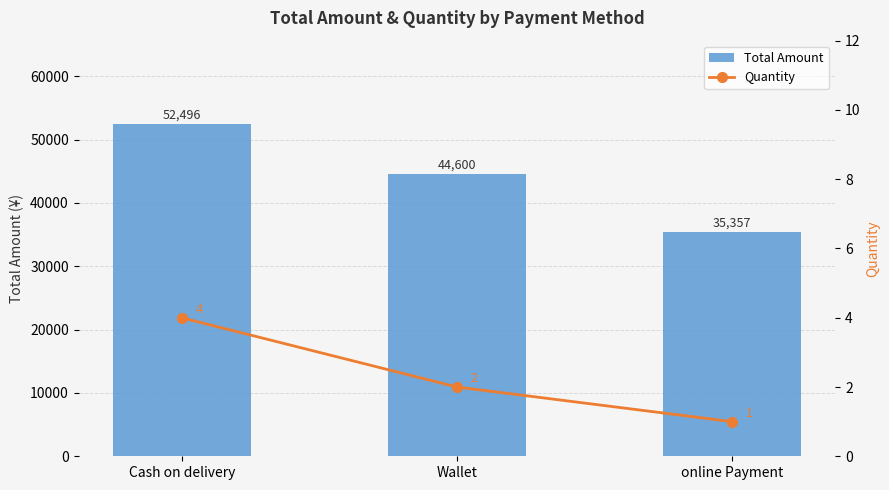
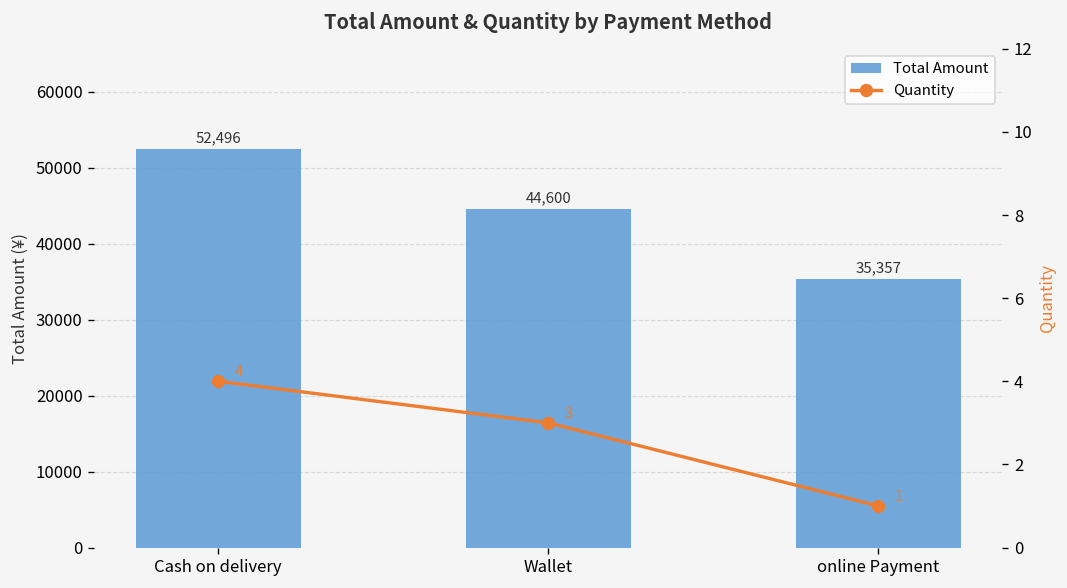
Quantity, Wallet: 2 -> 3
